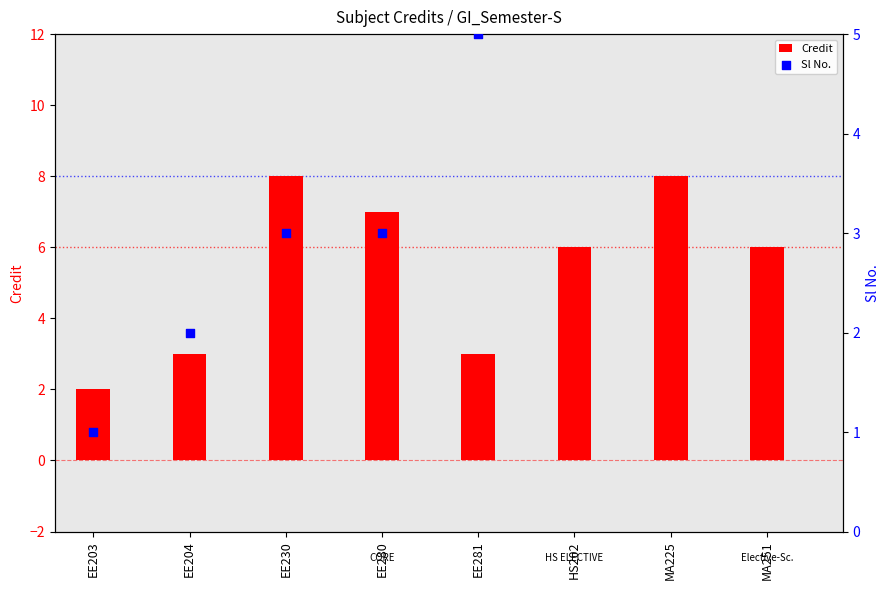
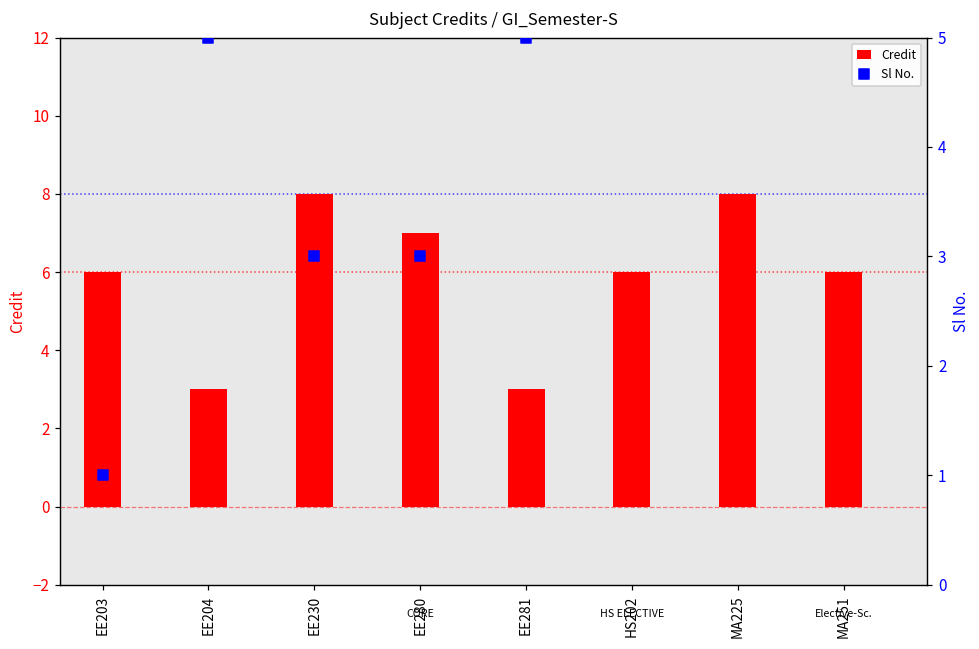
Credit, EE203: 2 -> 6
Sl No., EE204: 2 -> 5
